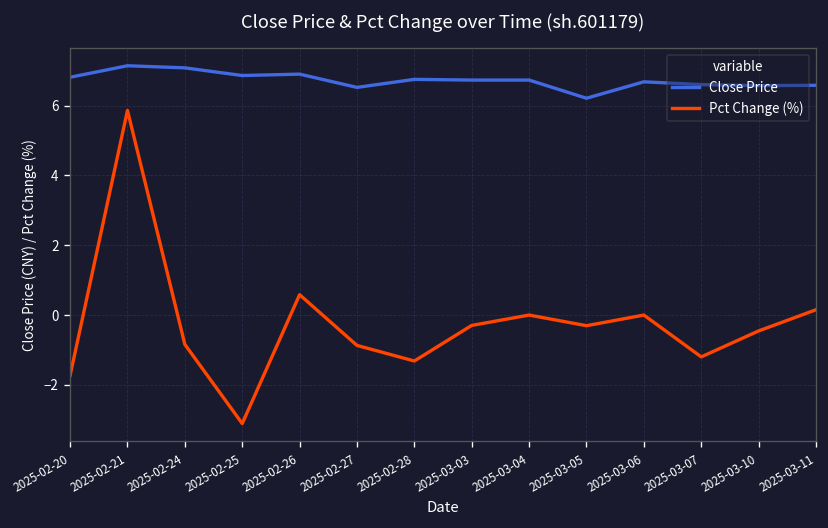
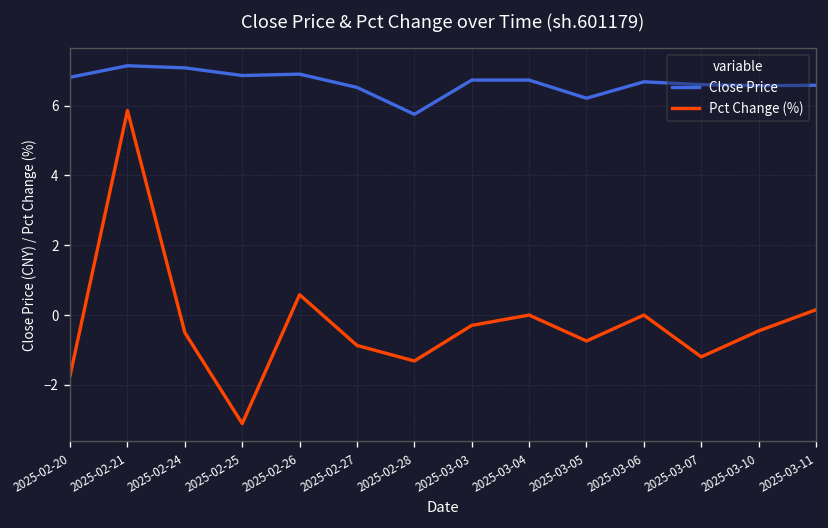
Pct Change (%), 2025-02-24: -0.8 -> -0.5
Close Price, 2025-02-28: 6.8 -> 5.8
Pct Change (%), 2025-03-05: -0.3 -> -0.7
